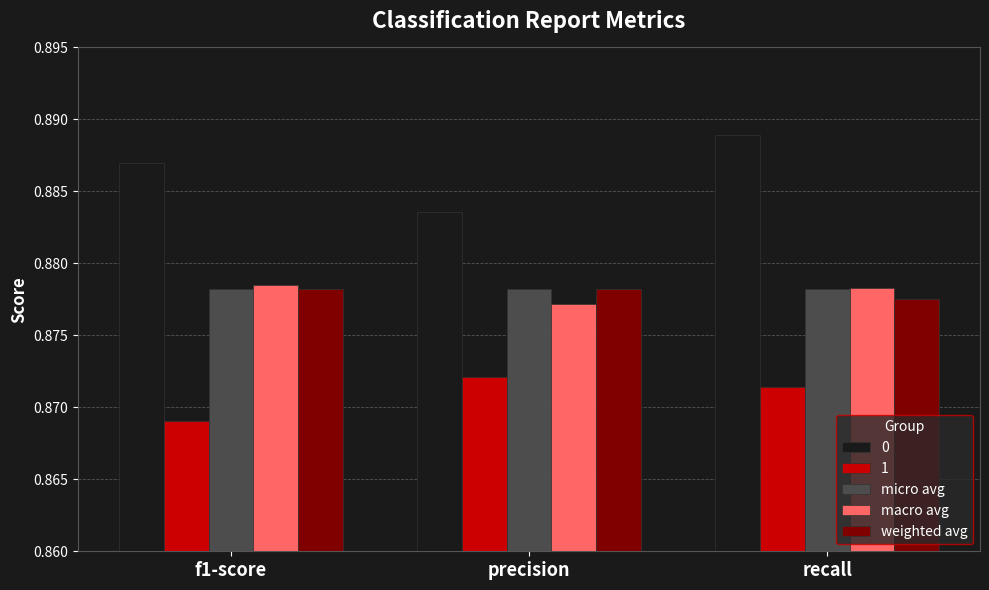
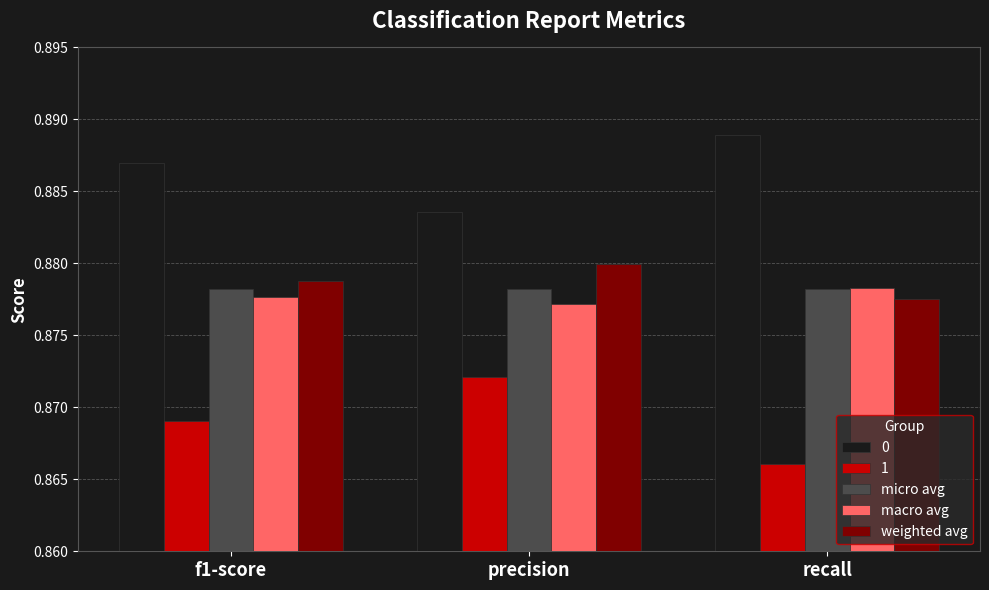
macro avg, f1-score: 0.8785 -> 0.8776
weighted avg, f1-score: 0.8782 -> 0.8788
weighted avg, precision: 0.8782 -> 0.8800
1, recall: 0.8714 -> 0.8661
